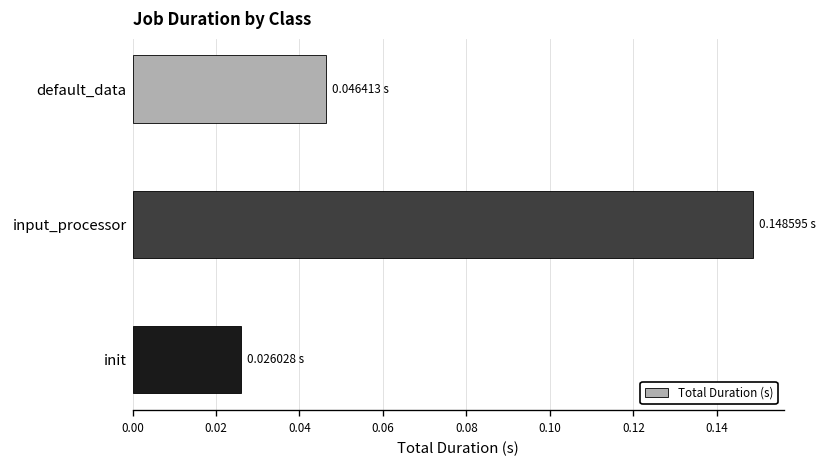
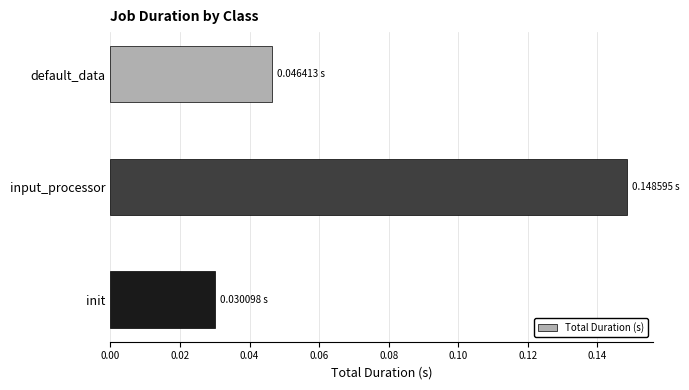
init: 0.026028 -> 0.030098
